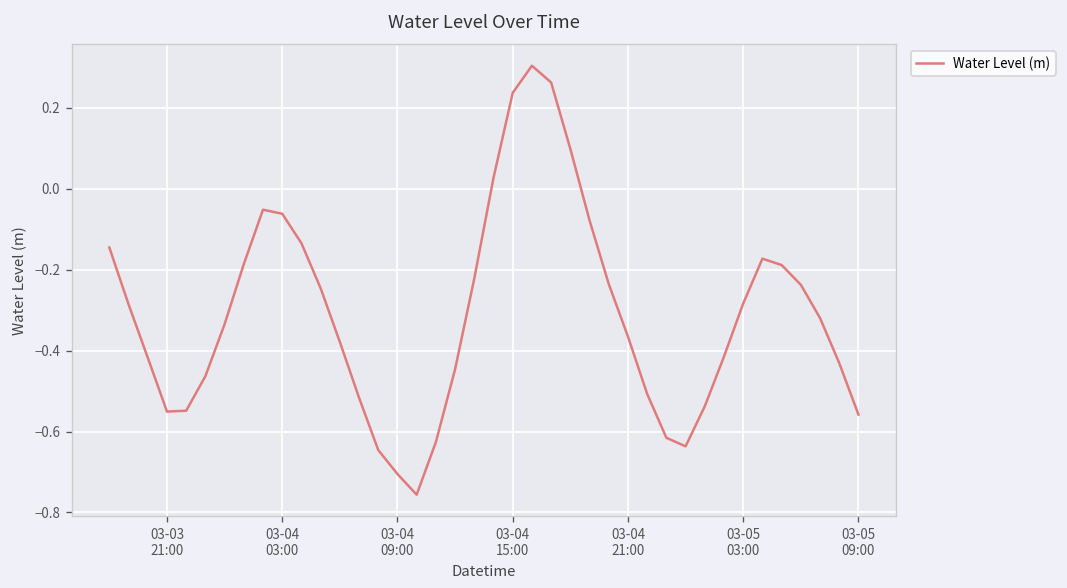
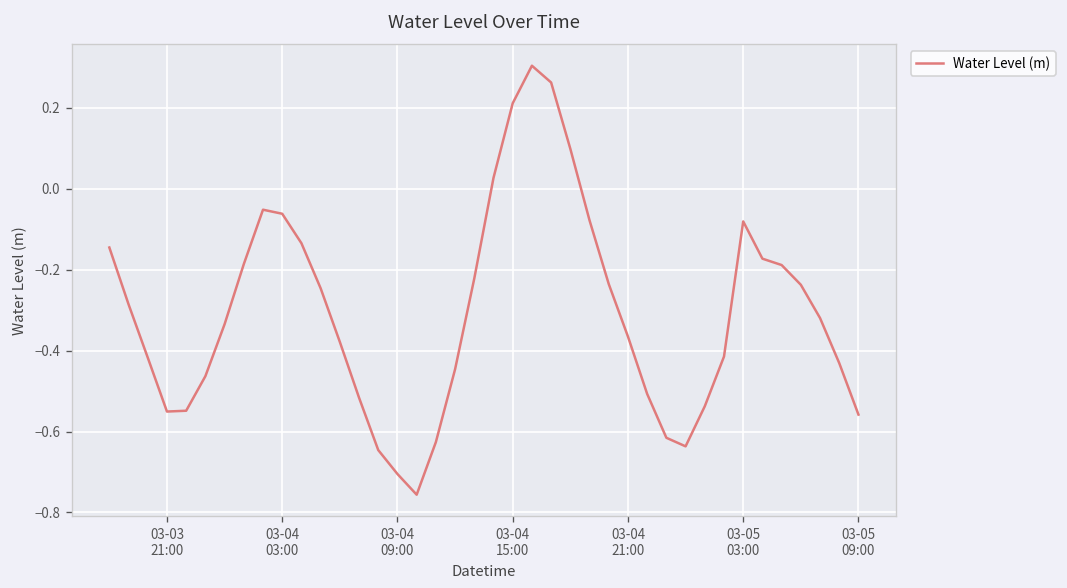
03-04 15:00: 0.24 -> 0.21
03-05 03:00: -0.28 -> -0.08
